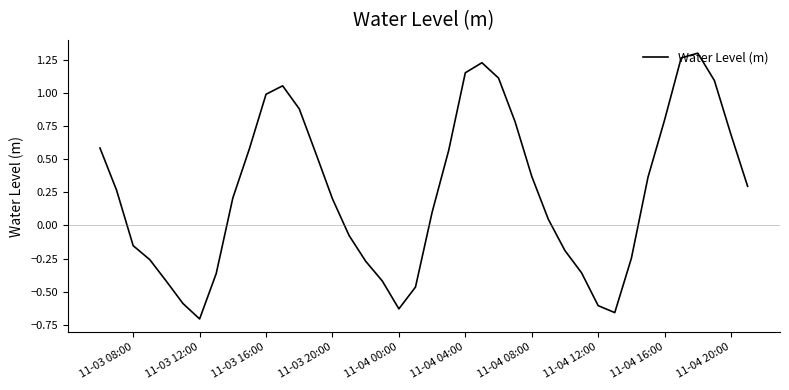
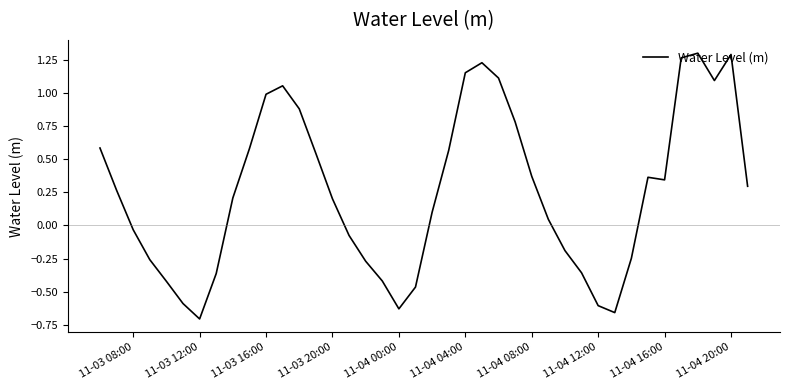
11-03 08:00: -0.15 -> -0.03
11-04 16:00: 0.80 -> 0.35
11-04 20:00: 0.69 -> 1.29
